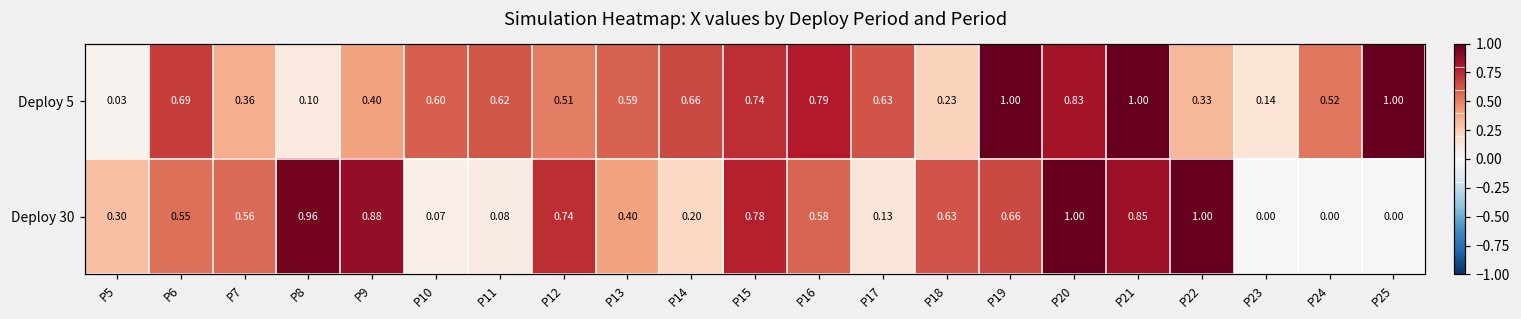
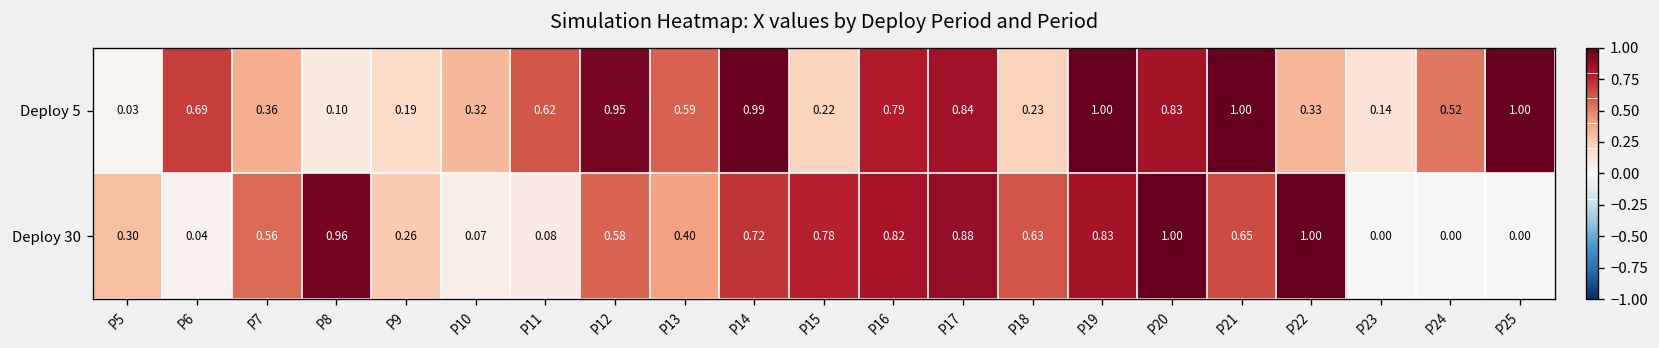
Deploy 5, P9: 0.40 -> 0.19
Deploy 5, P10: 0.60 -> 0.32
Deploy 5, P12: 0.51 -> 0.95
Deploy 5, P14: 0.66 -> 0.99
Deploy 5, P15: 0.74 -> 0.22
Deploy 5, P17: 0.63 -> 0.84
Deploy 30, P6: 0.55 -> 0.04
Deploy 30, P9: 0.88 -> 0.26
Deploy 30, P12: 0.74 -> 0.58
Deploy 30, P14: 0.20 -> 0.72
Deploy 30, P16: 0.58 -> 0.82
Deploy 30, P17: 0.13 -> 0.88
Deploy 30, P19: 0.66 -> 0.83
Deploy 30, P21: 0.85 -> 0.65
